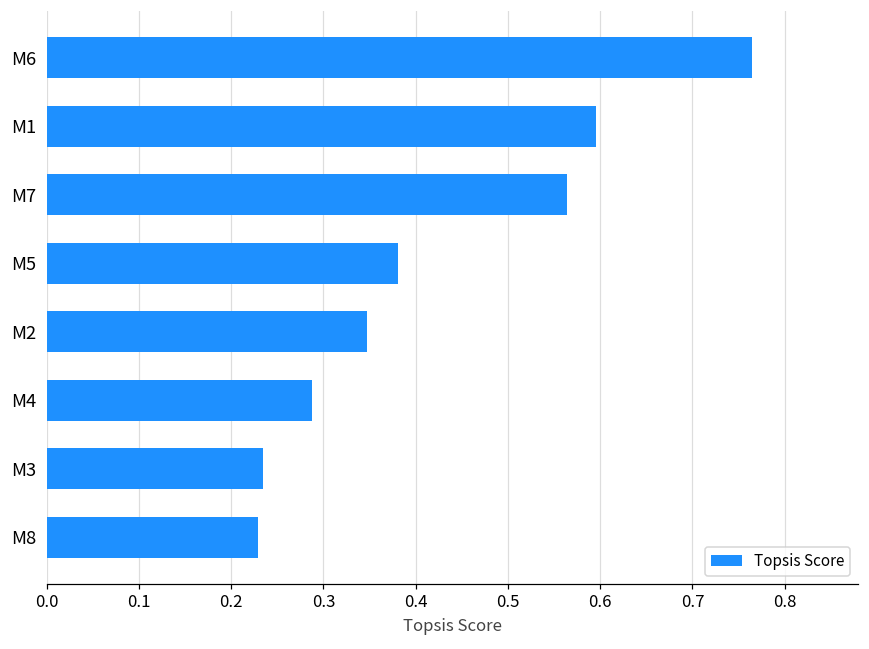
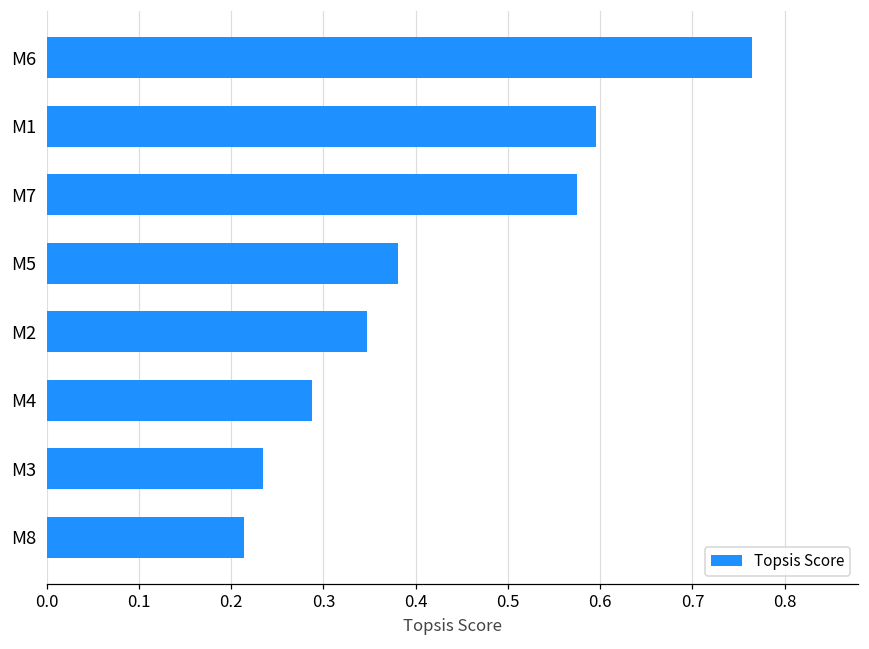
M7: 0.56 -> 0.57
M8: 0.23 -> 0.21
